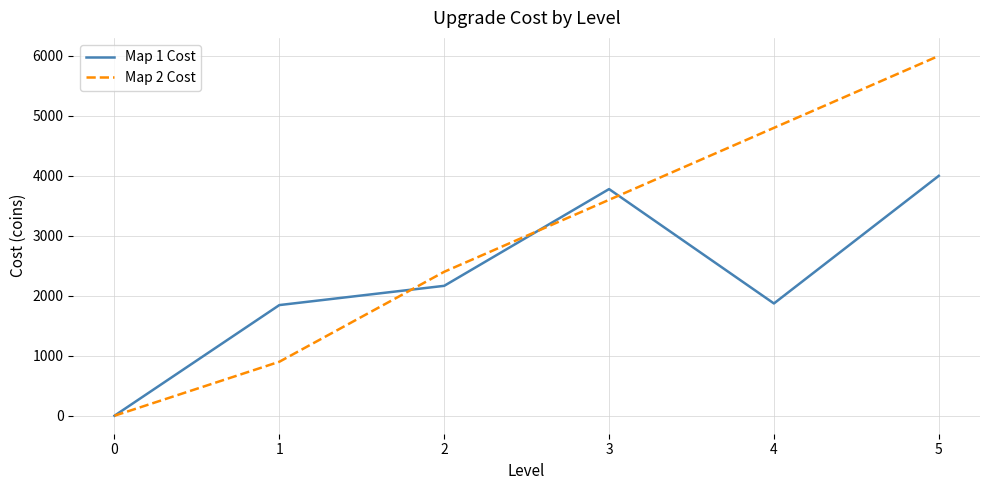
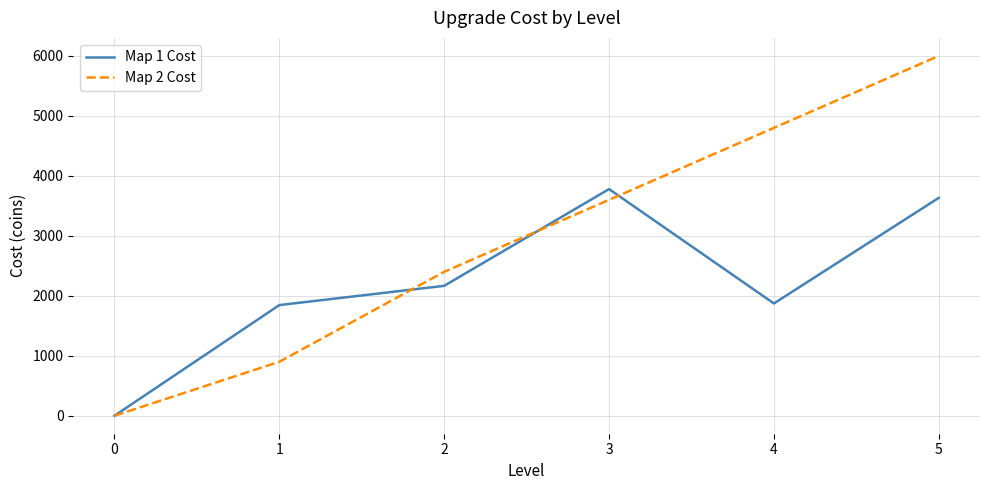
Map 1 Cost, 5: 4000 -> 3600
